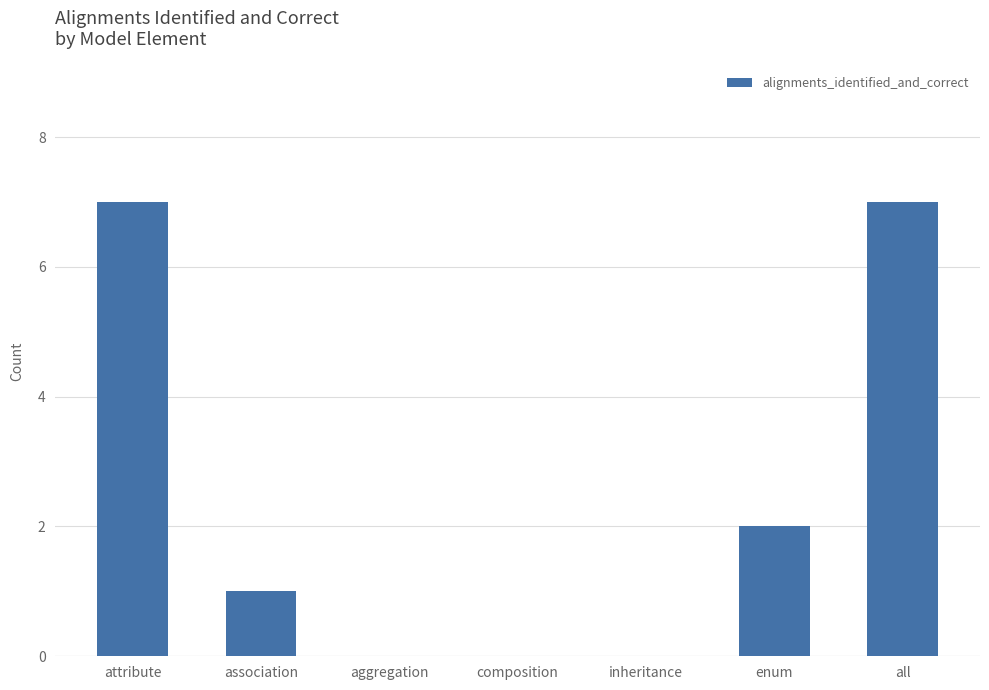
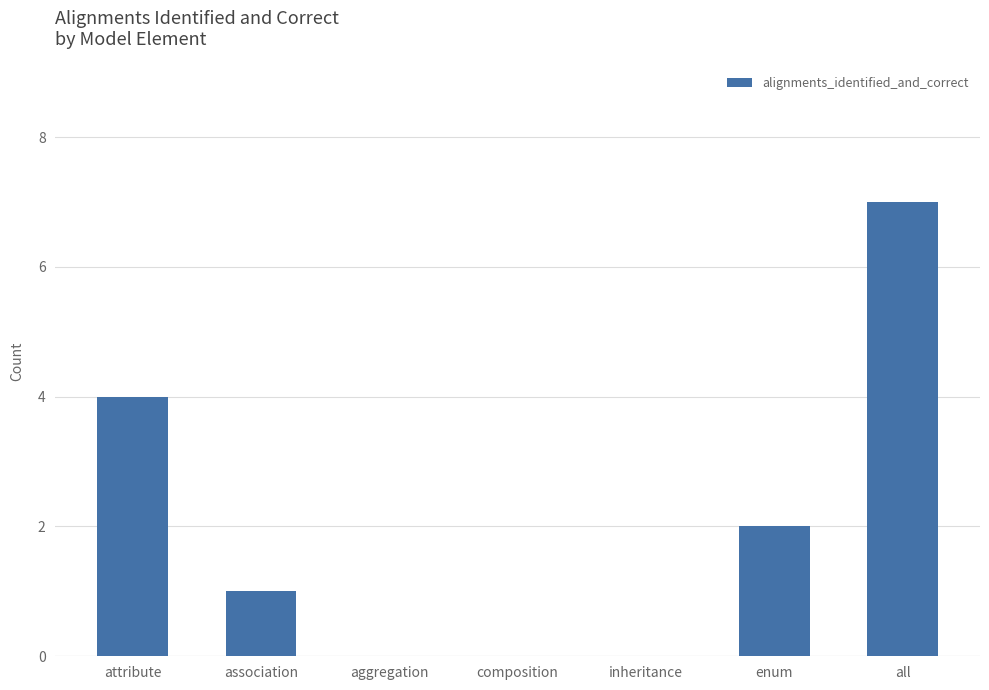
attribute: 7 -> 4
